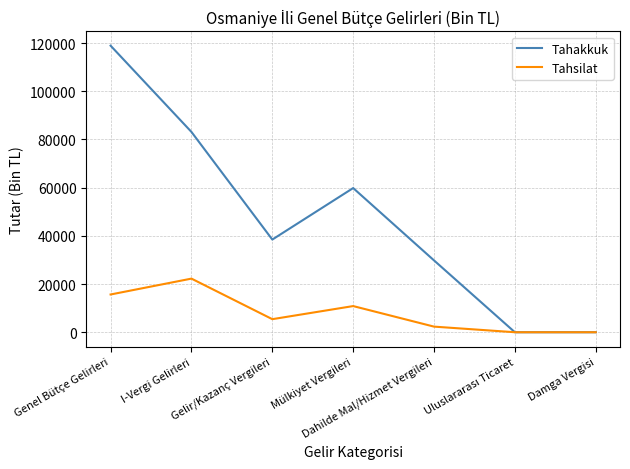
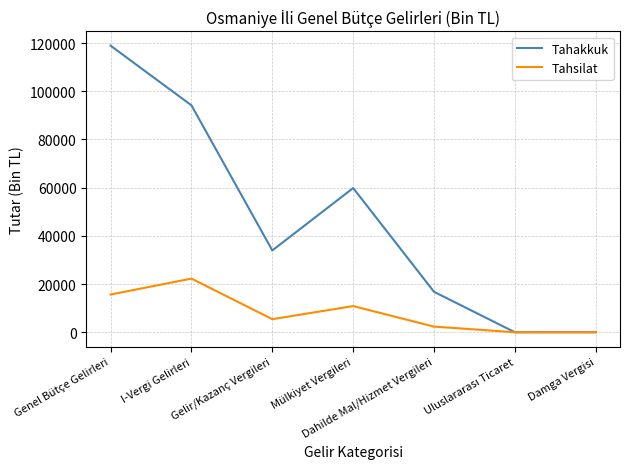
Tahakkuk, I-Vergi Gelirleri: 83000 -> 94000
Tahakkuk, Gelir/Kazanç Vergileri: 38000 -> 34000
Tahakkuk, Dahilde Mal/Hizmet Vergileri: 30000 -> 17000
